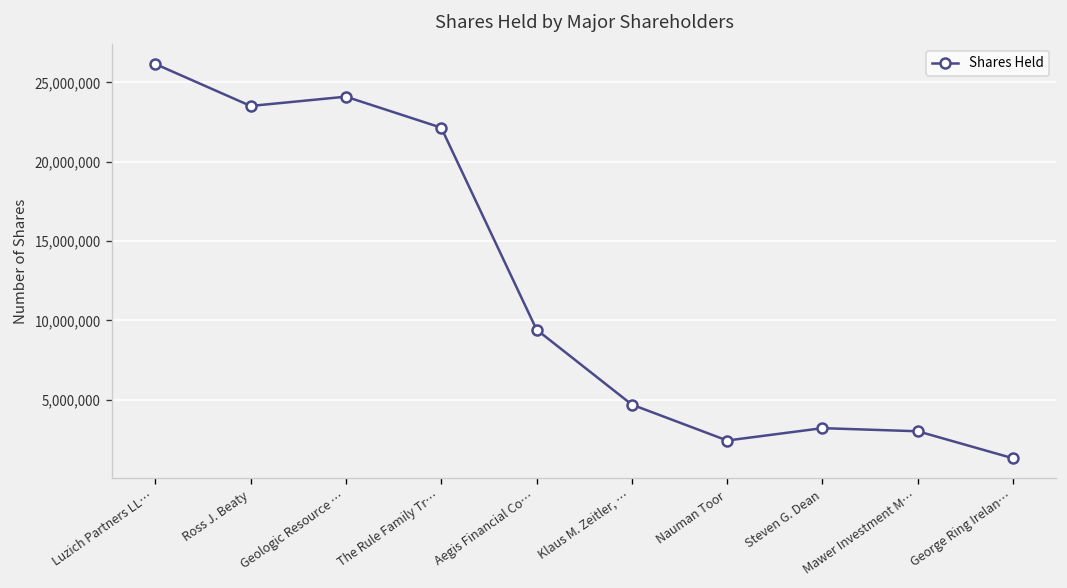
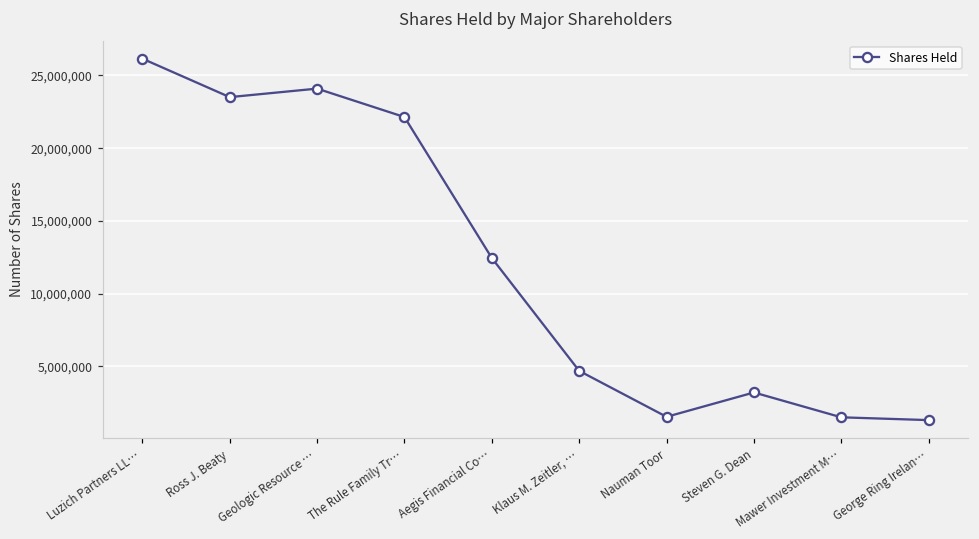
Aegis Financial Co…: 9,400,000 -> 12,400,000
Nauman Toor: 2,400,000 -> 1,500,000
Mawer Investment M…: 3,000,000 -> 1,500,000
